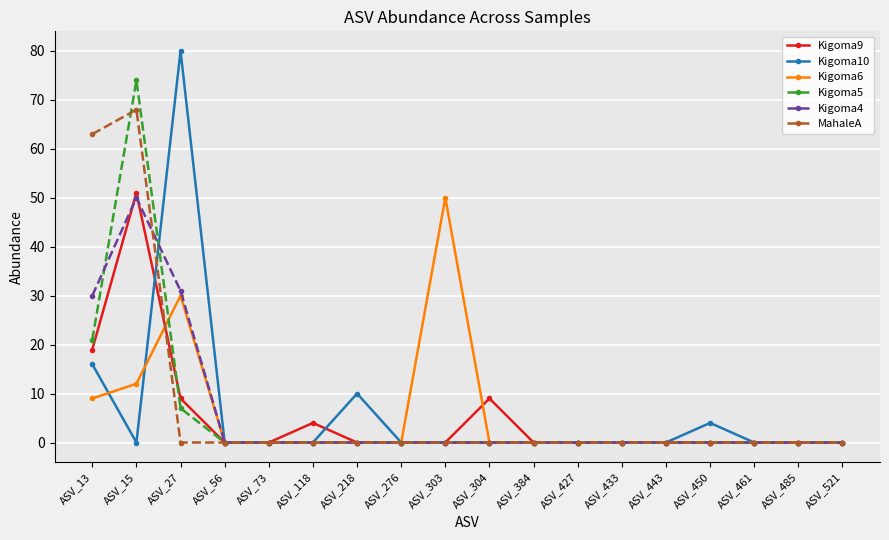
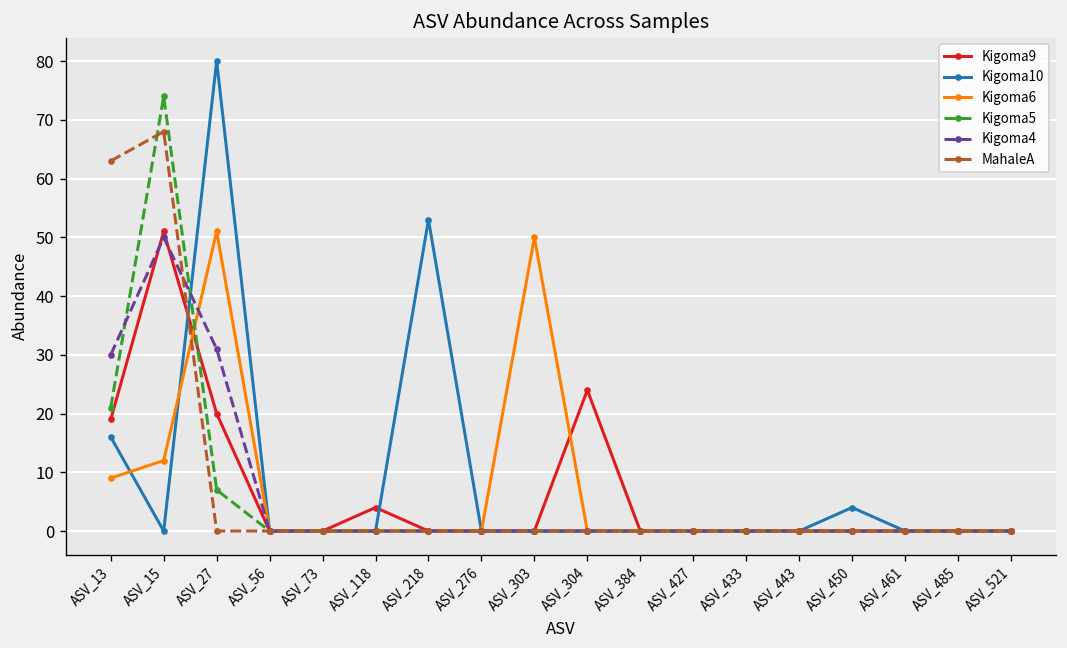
Kigoma9, ASV_27: 9 -> 20
Kigoma6, ASV_27: 30 -> 51
Kigoma10, ASV_218: 10 -> 53
Kigoma9, ASV_304: 9 -> 24
